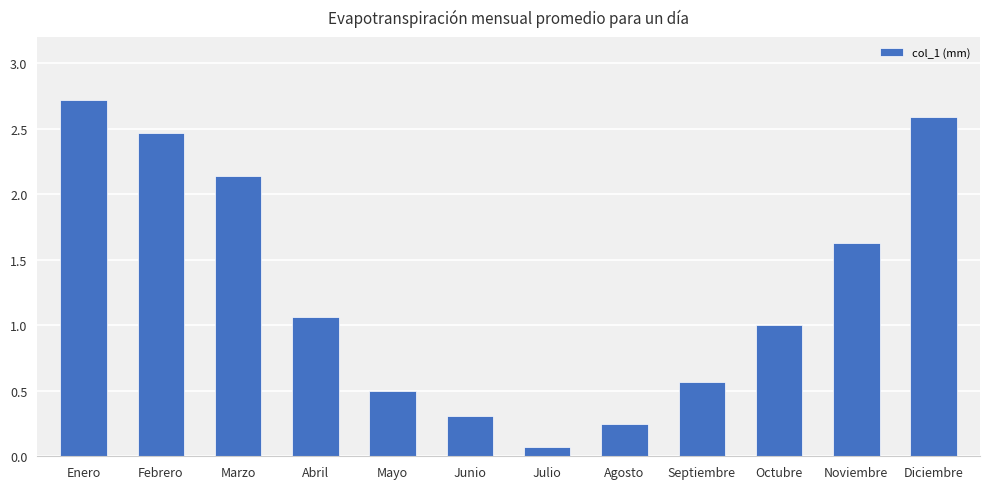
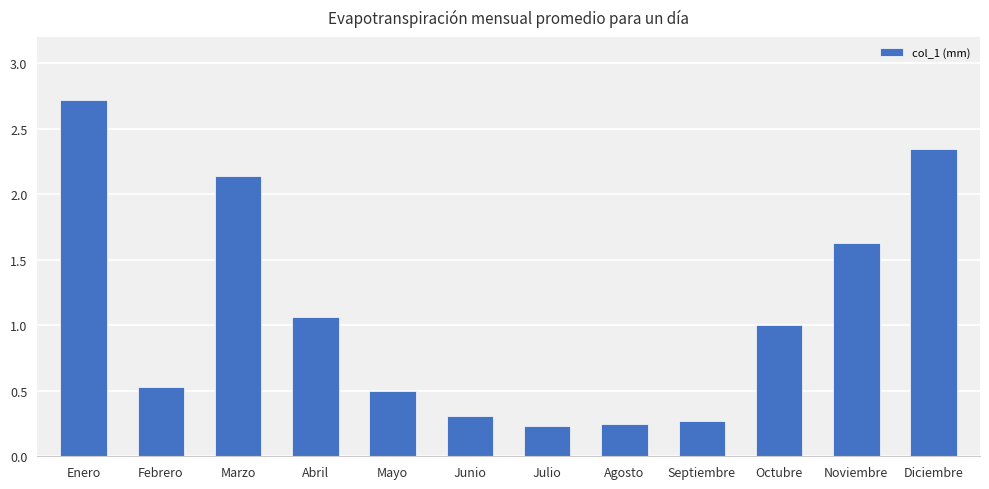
Febrero: 2.47 -> 0.53
Julio: 0.07 -> 0.23
Septiembre: 0.57 -> 0.27
Diciembre: 2.59 -> 2.35
